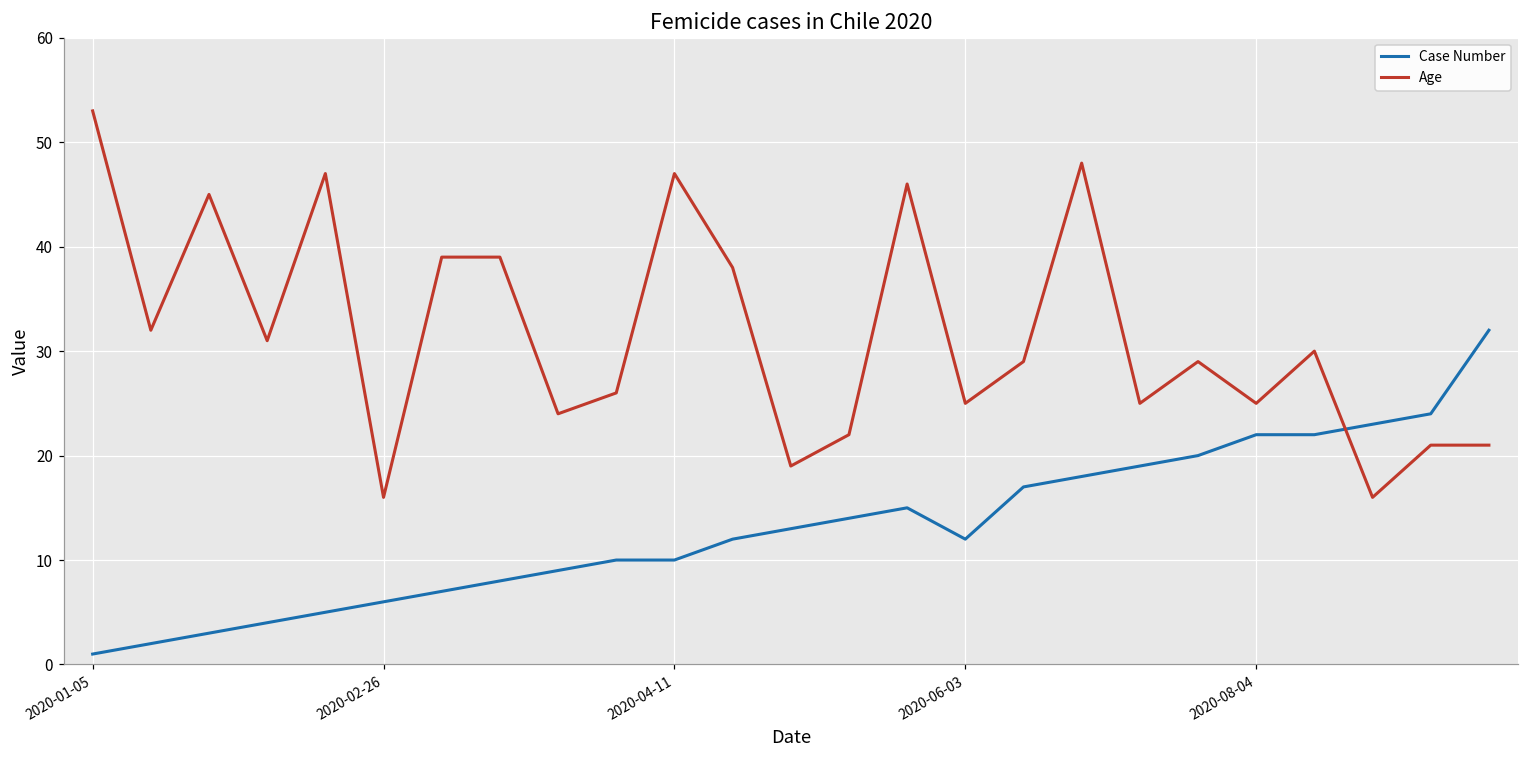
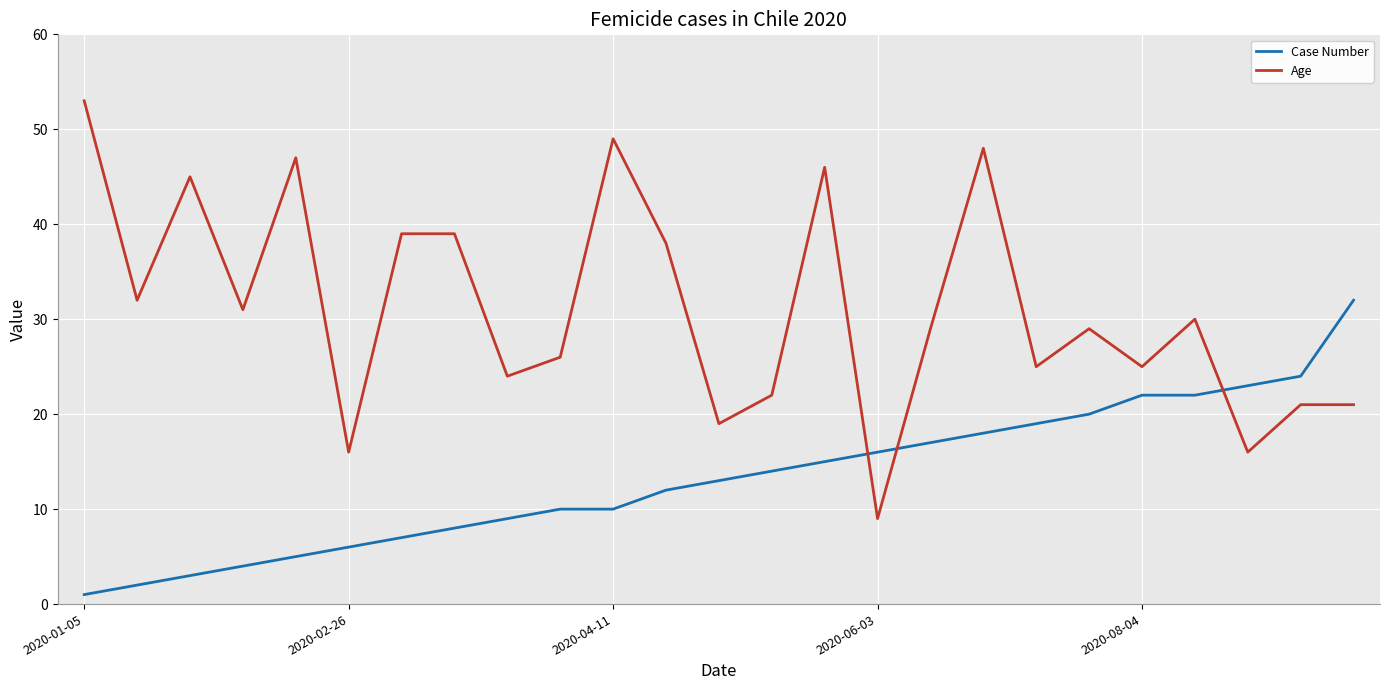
Age, 2020-04-11: 47 -> 49
Case Number, 2020-06-03: 12 -> 16
Age, 2020-06-03: 25 -> 9
